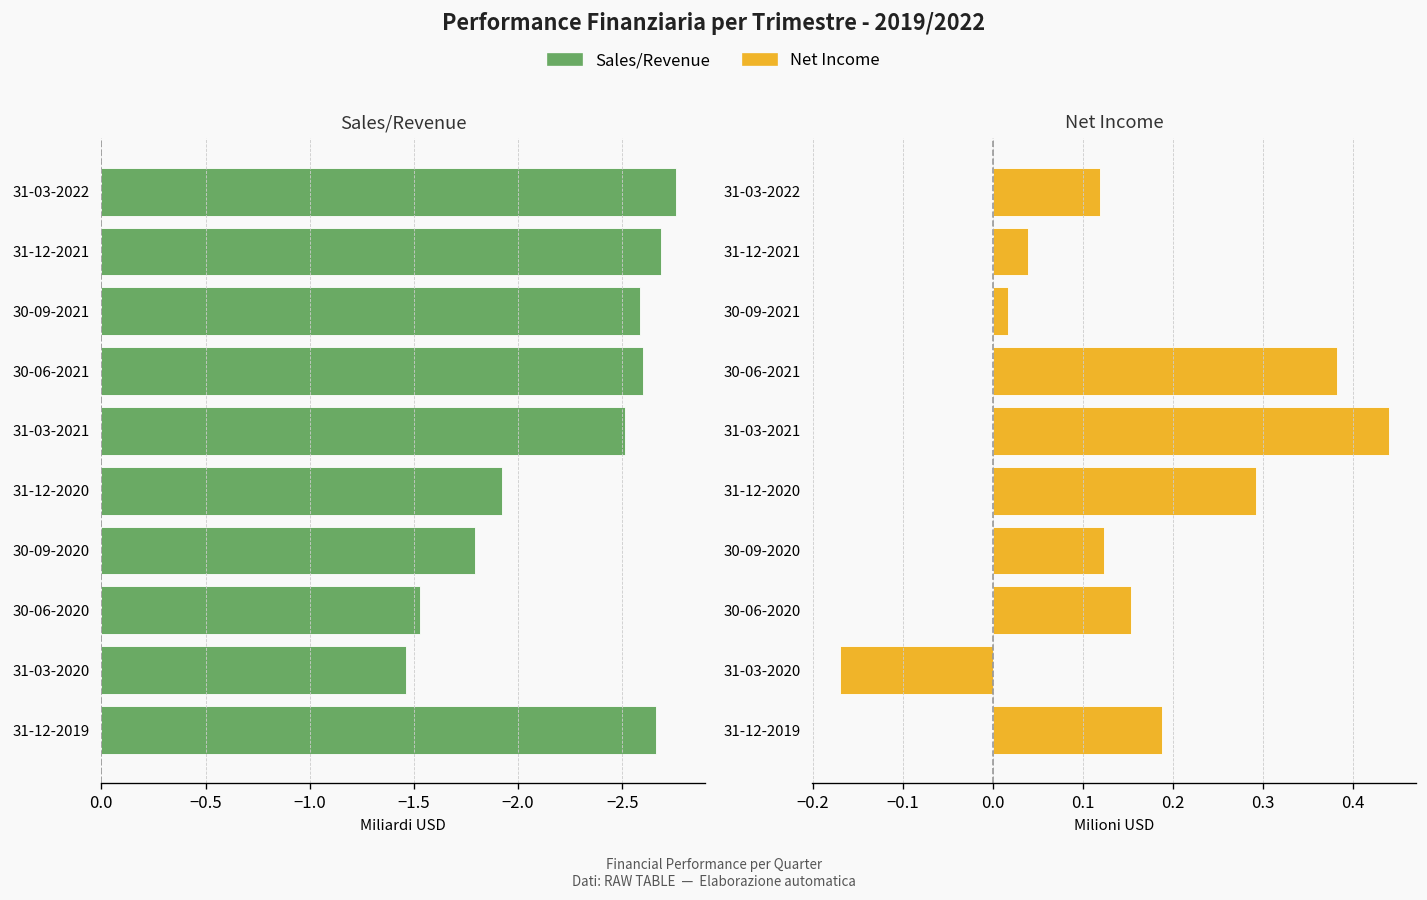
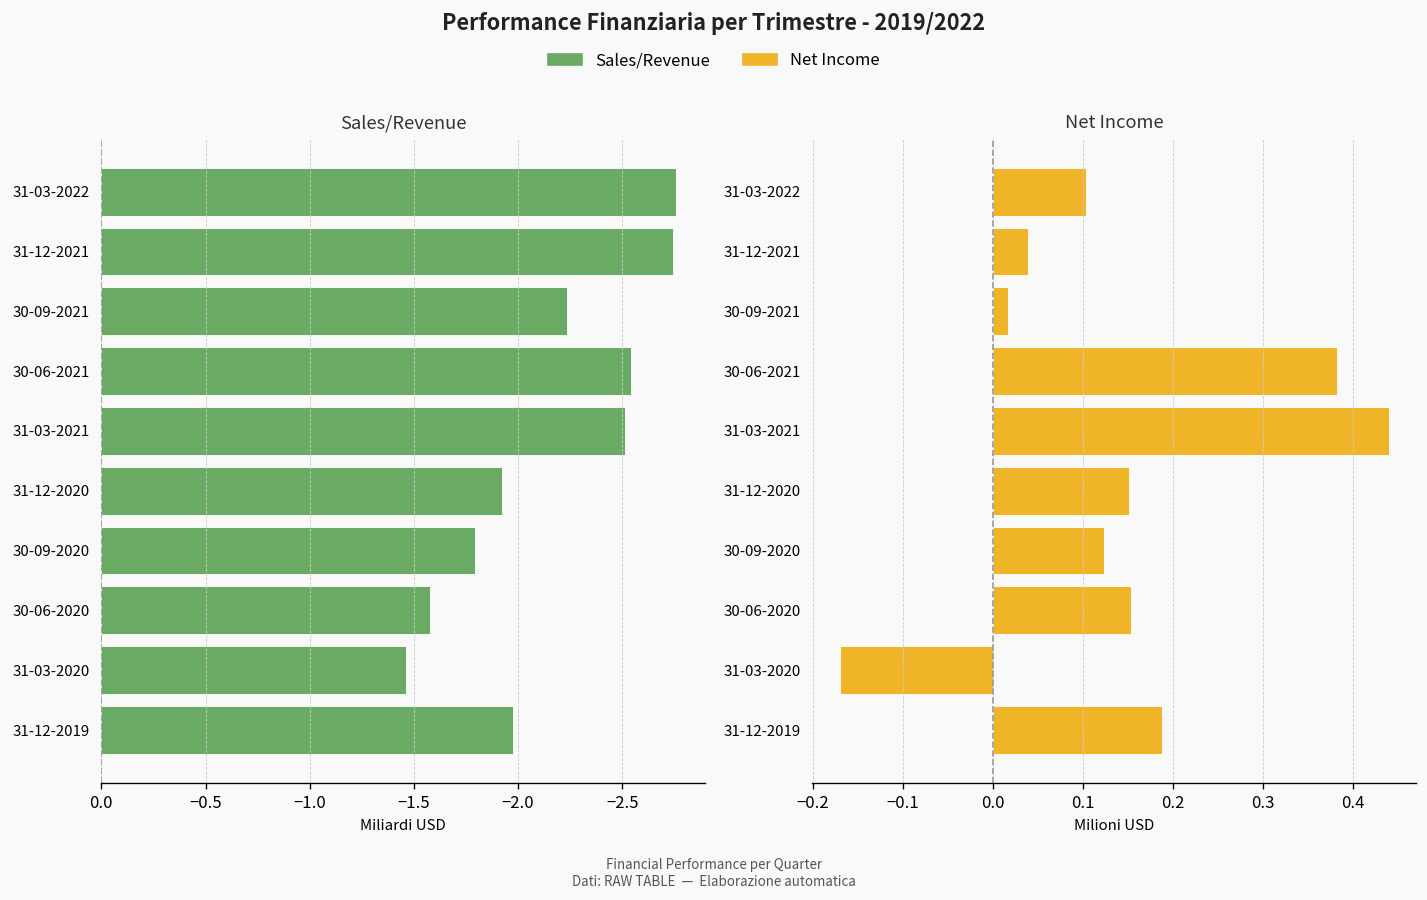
Sales/Revenue, 31-12-2021: -2.68 -> -2.74
Sales/Revenue, 30-09-2021: -2.59 -> -2.24
Sales/Revenue, 30-06-2021: -2.60 -> -2.54
Sales/Revenue, 30-06-2020: -1.53 -> -1.58
Sales/Revenue, 31-12-2019: -2.66 -> -1.97
Net Income, 31-03-2022: 0.12 -> 0.10
Net Income, 31-12-2020: 0.29 -> 0.15
